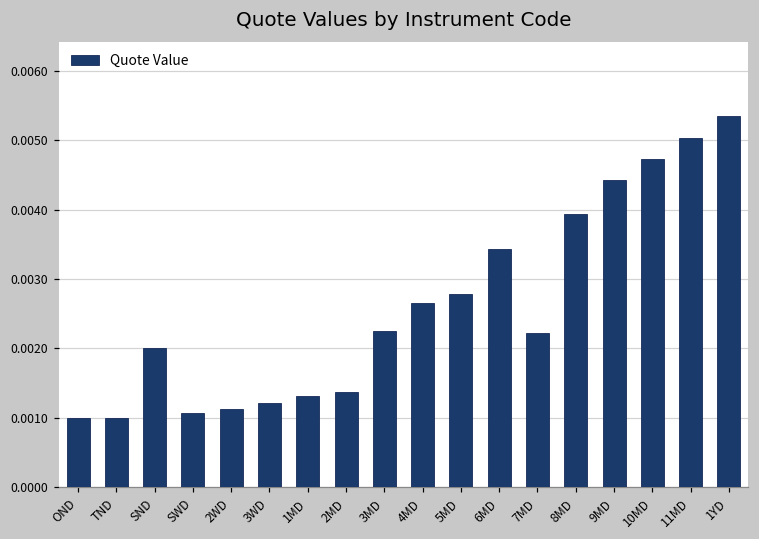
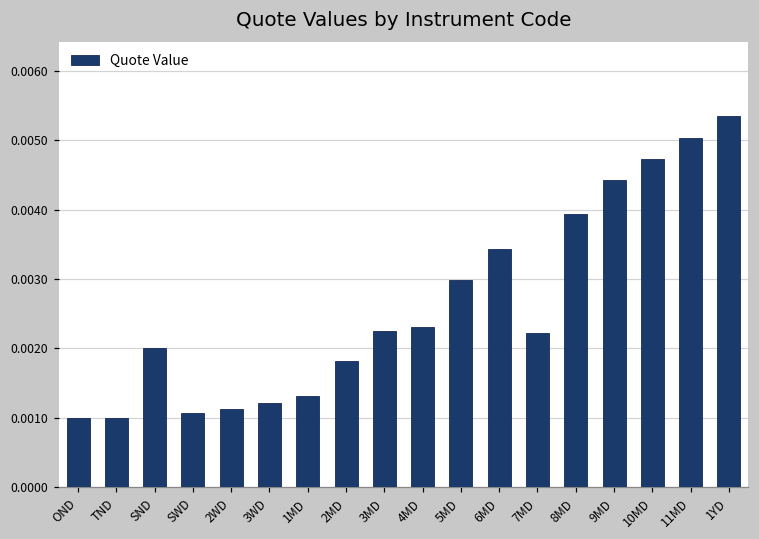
2MD: 0.0014 -> 0.0018
4MD: 0.0027 -> 0.0023
5MD: 0.0028 -> 0.0030
